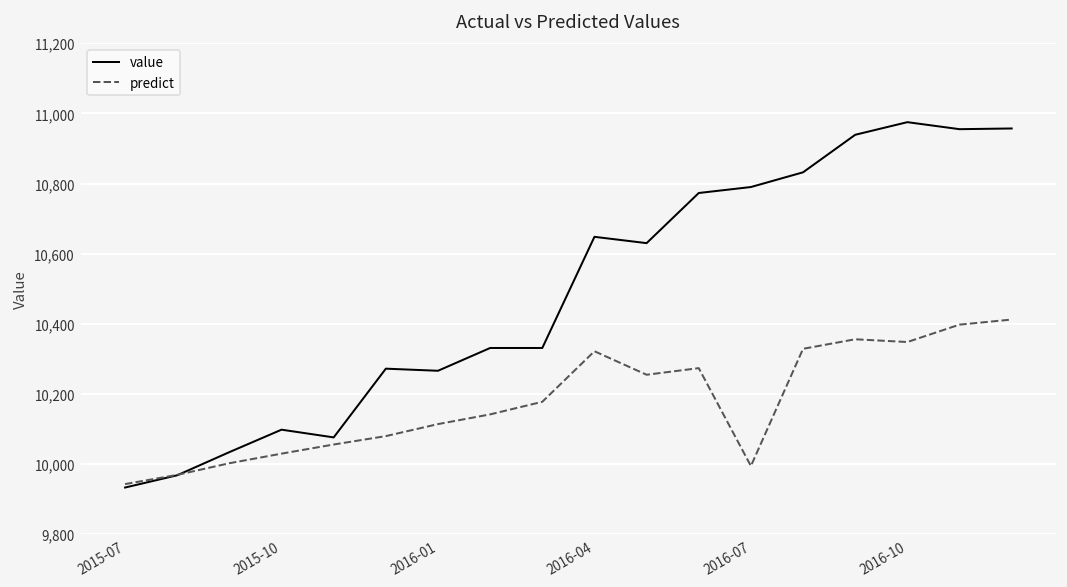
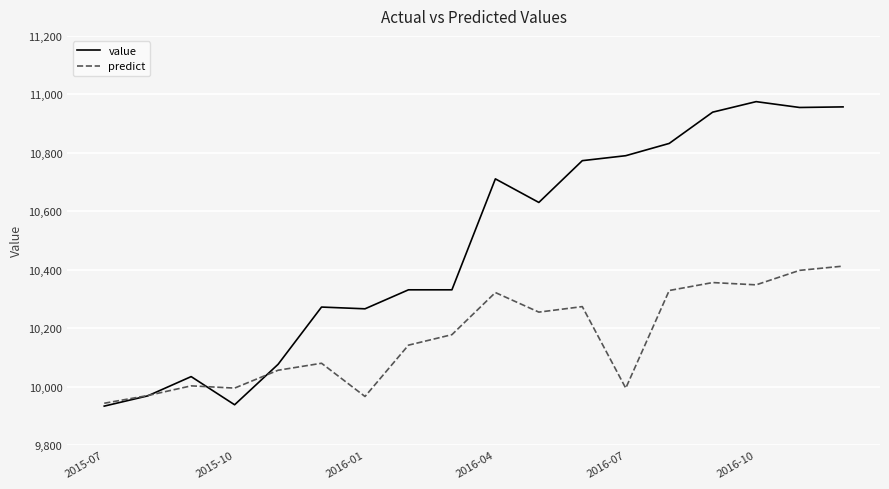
value, 2015-10: 10,100 -> 9,940
predict, 2015-10: 10,030 -> 9,990
predict, 2016-01: 10,110 -> 9,970
value, 2016-04: 10,650 -> 10,710
